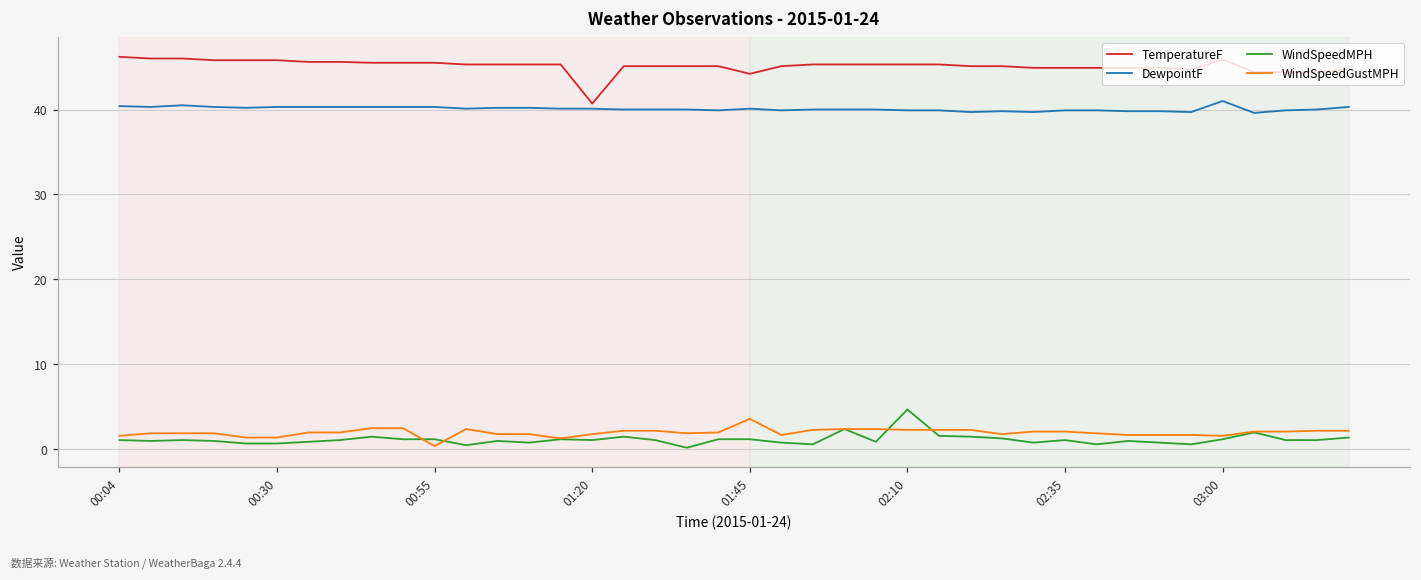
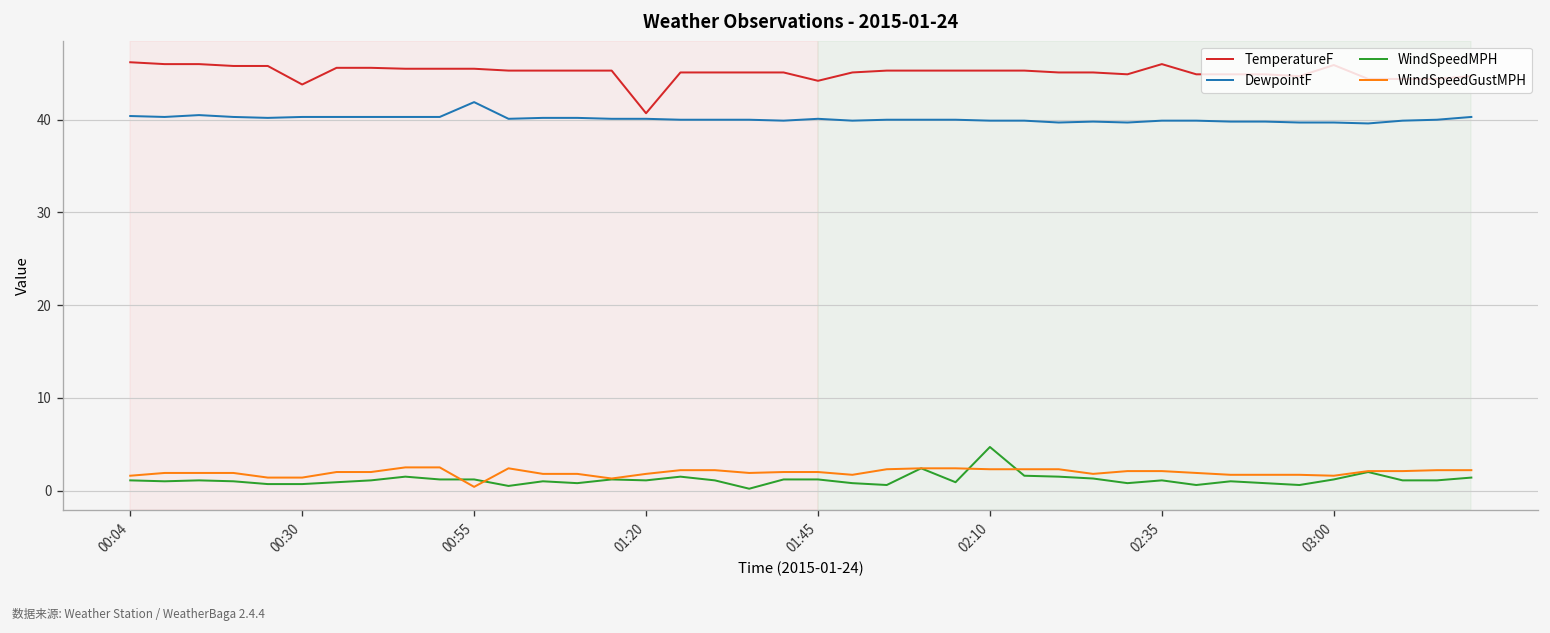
TemperatureF, 00:30: 46 -> 44
DewpointF, 00:55: 40 -> 42
WindSpeedGustMPH, 01:45: 4 -> 2
TemperatureF, 02:35: 45 -> 46
DewpointF, 03:00: 41 -> 40
